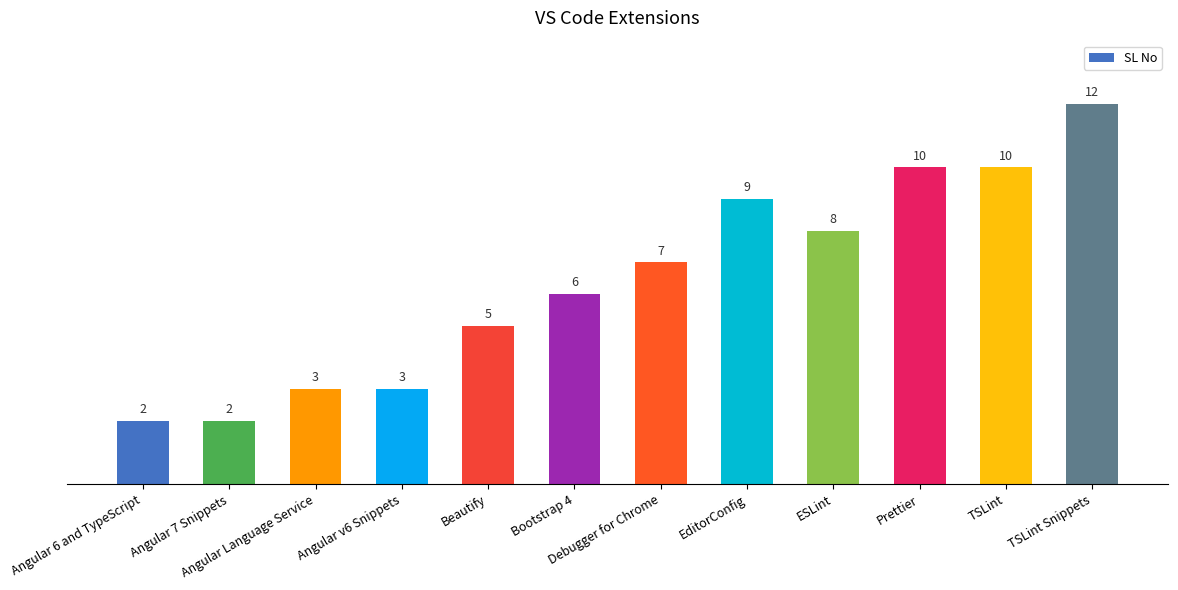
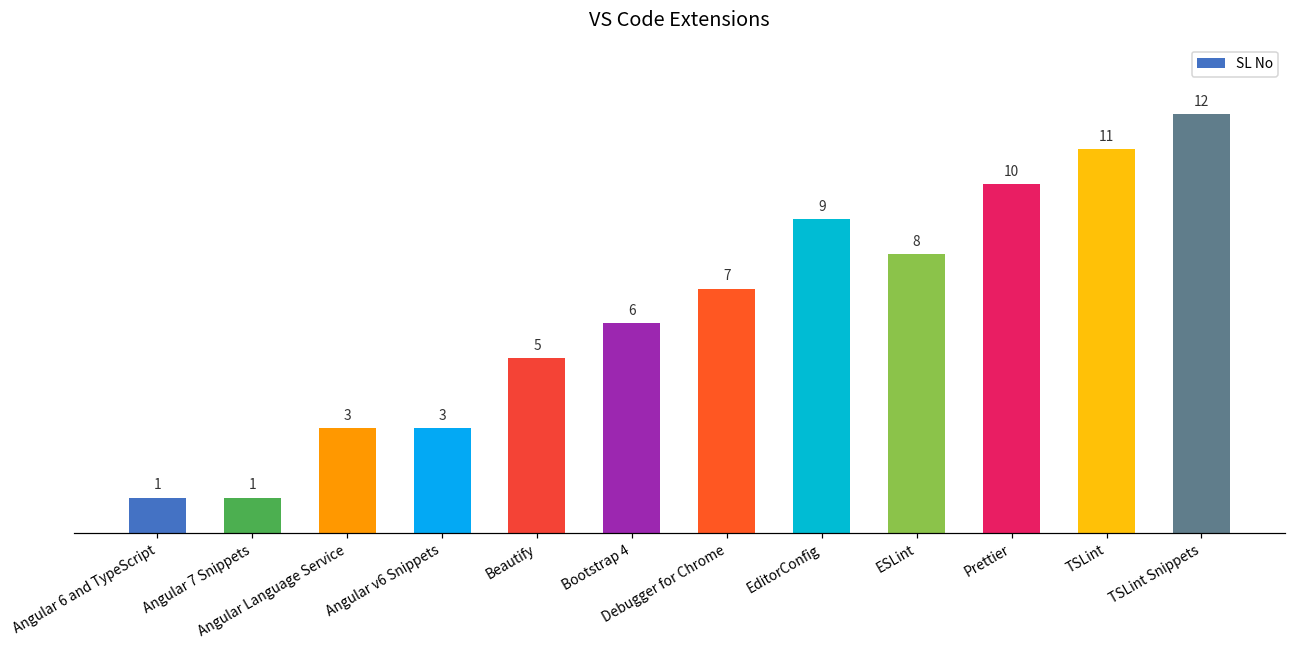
Angular 6 and TypeScript: 2 -> 1
Angular 7 Snippets: 2 -> 1
TSLint: 10 -> 11
